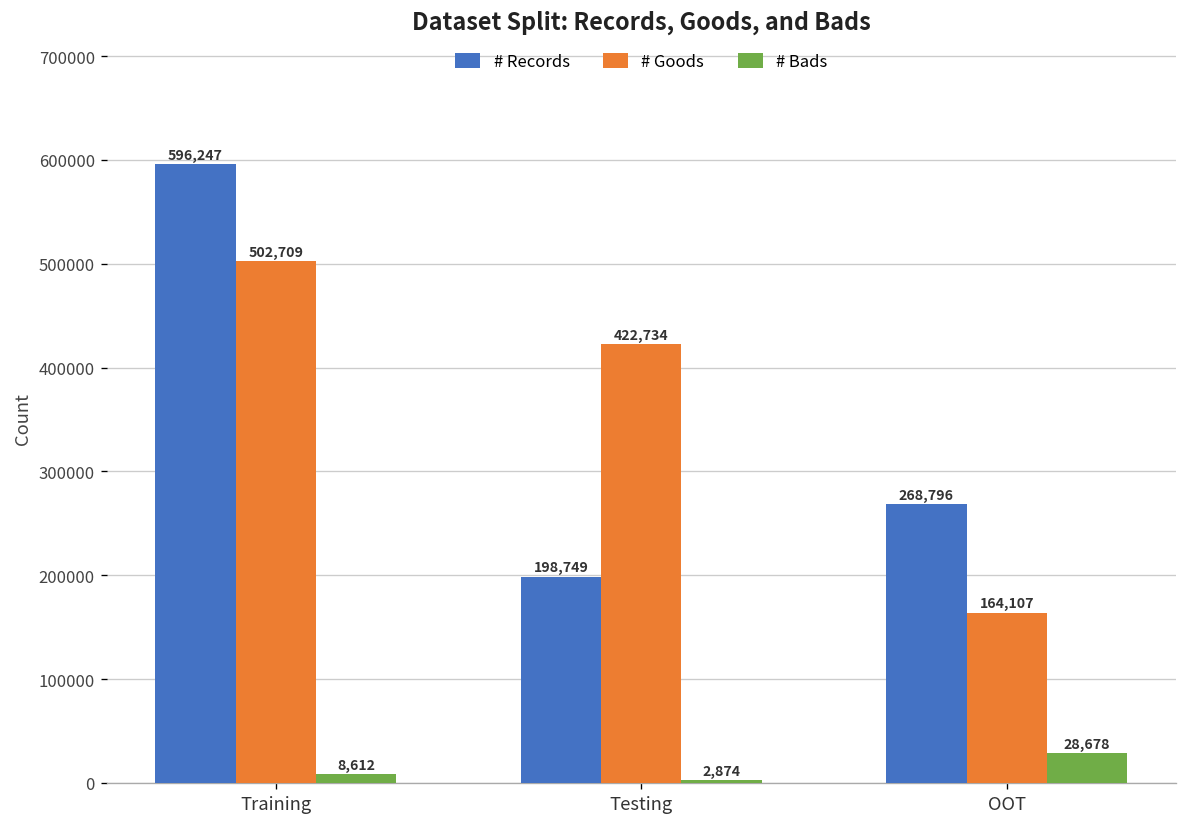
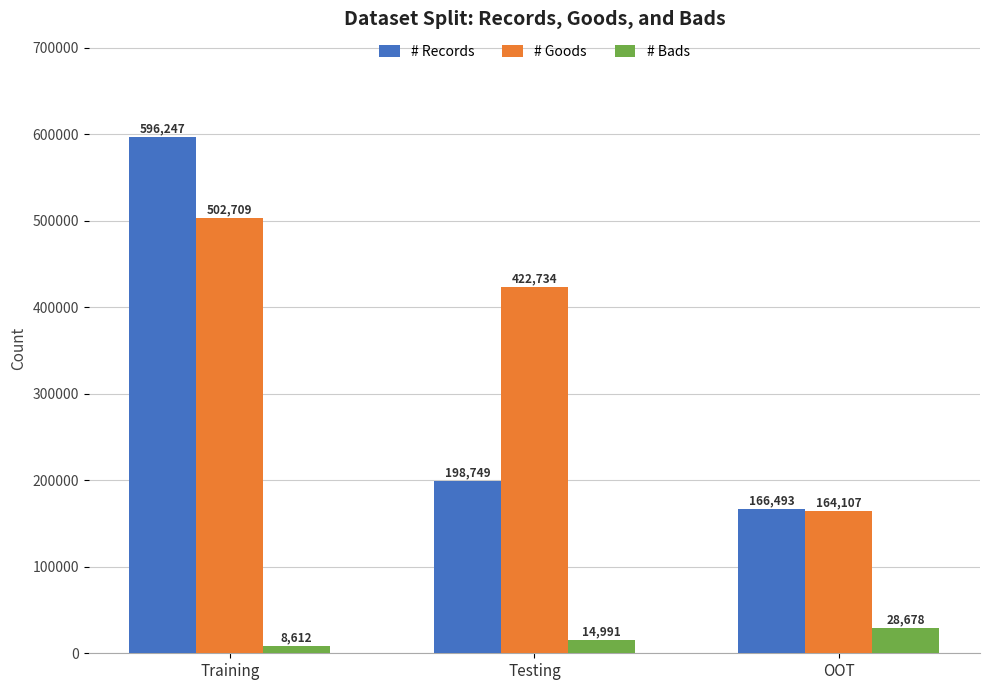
# Bads, Testing: 2,874 -> 14,991
# Records, OOT: 268,796 -> 166,493
